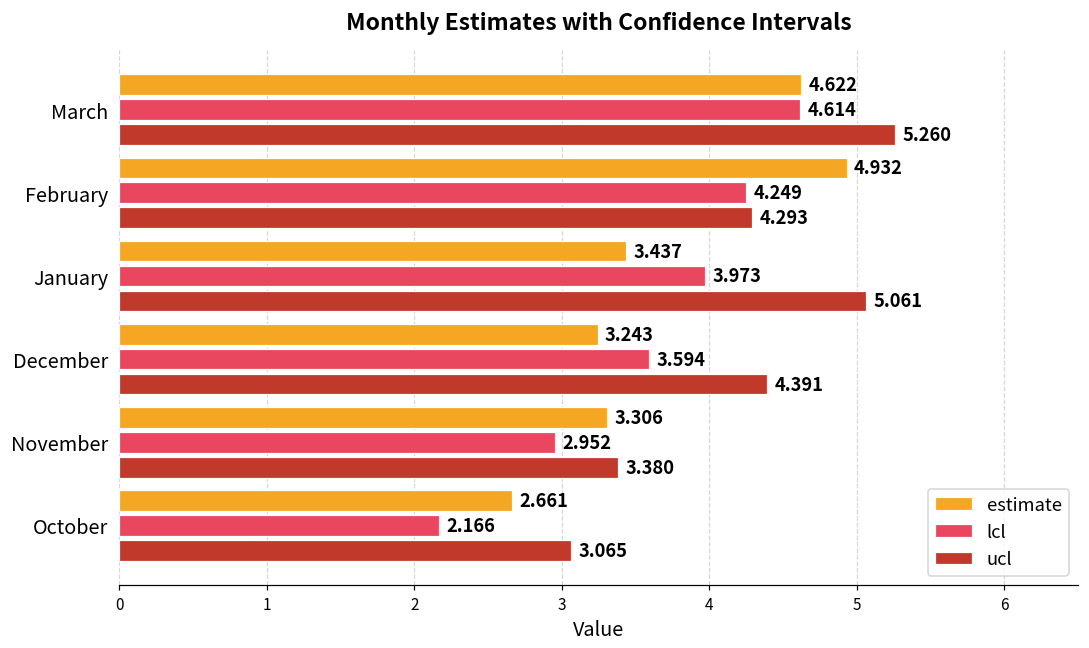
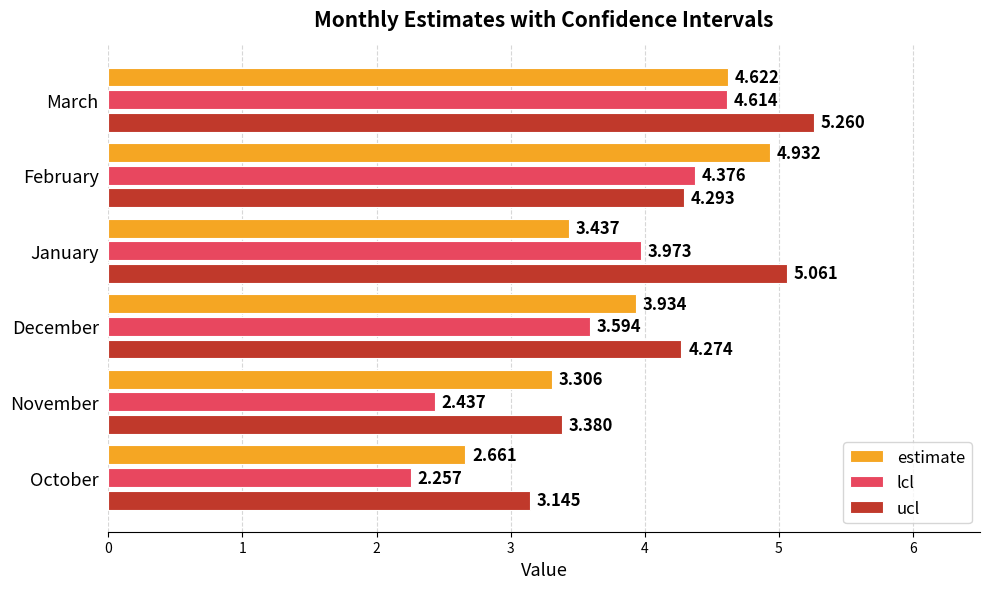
lcl, February: 4.249 -> 4.376
estimate, December: 3.243 -> 3.934
ucl, December: 4.391 -> 4.274
lcl, November: 2.952 -> 2.437
lcl, October: 2.166 -> 2.257
ucl, October: 3.065 -> 3.145
